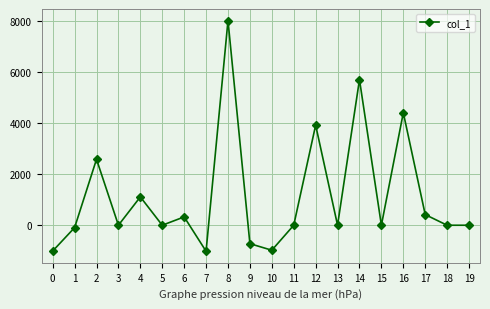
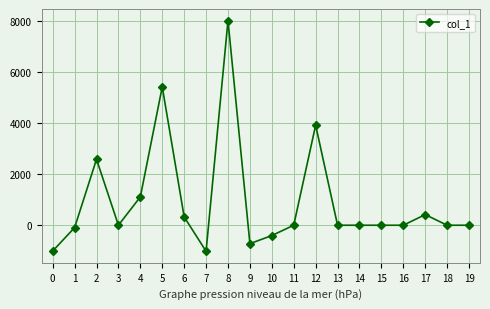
5: 0 -> 5400
10: -1000 -> -400
14: 5700 -> 0
16: 4400 -> 0
